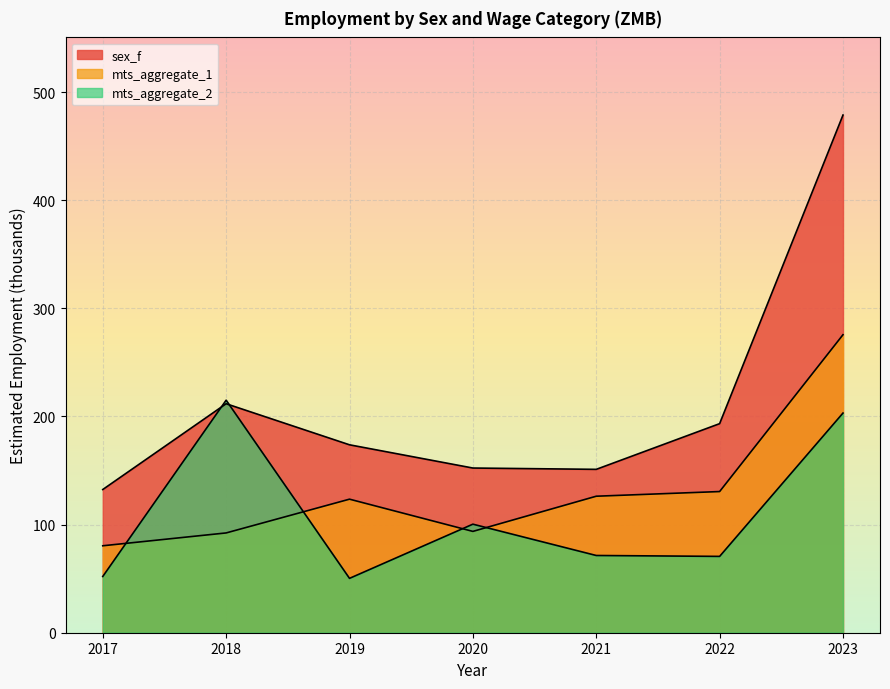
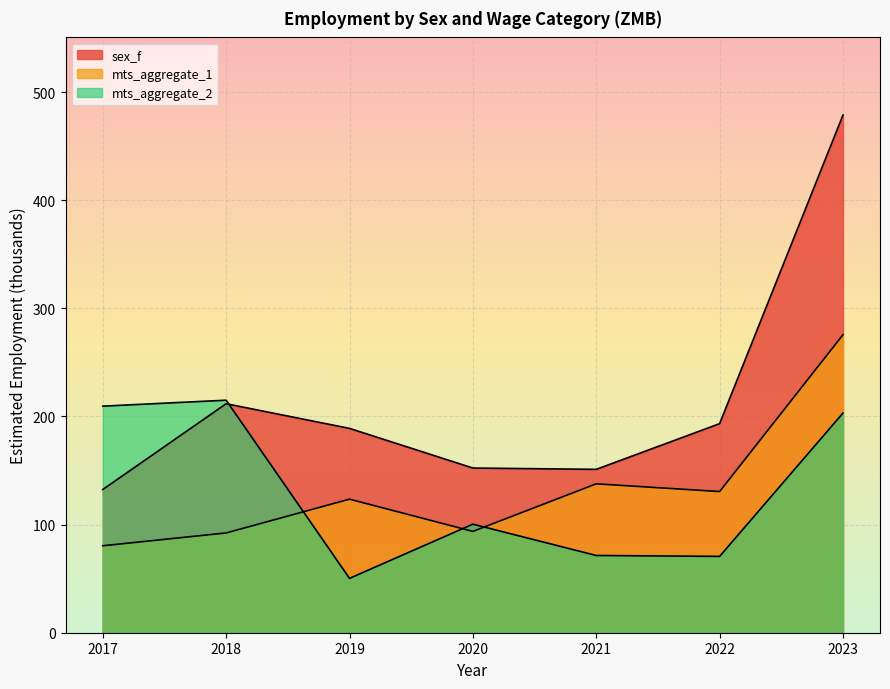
mts_aggregate_2, 2017: 52 -> 210
sex_f, 2019: 174 -> 189
mts_aggregate_1, 2021: 126 -> 138
